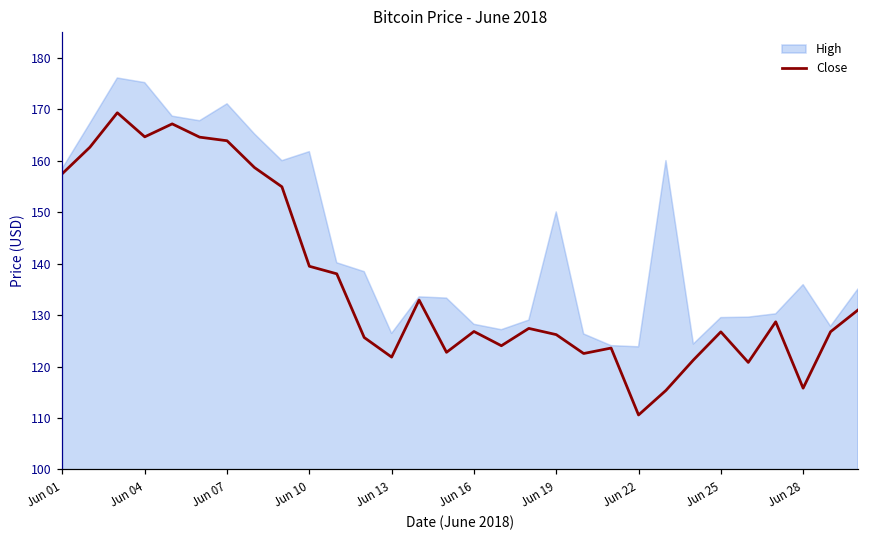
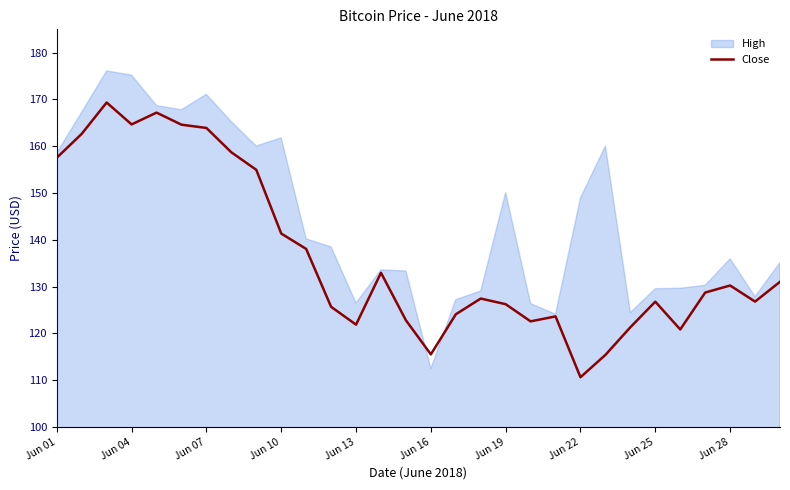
Close, Jun 10: 140 -> 141
Close, Jun 16: 127 -> 115
High, Jun 16: 128 -> 112
High, Jun 22: 124 -> 149
Close, Jun 28: 116 -> 130
